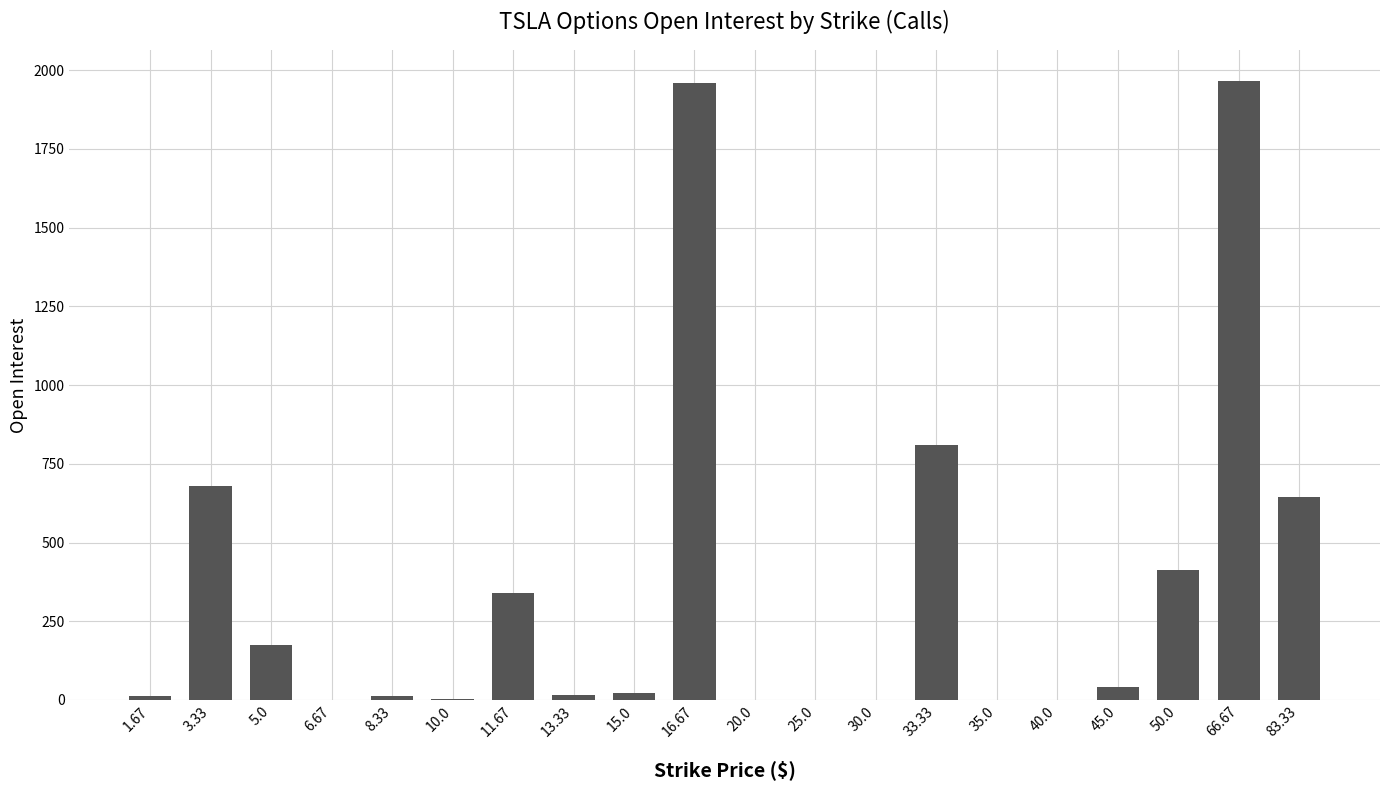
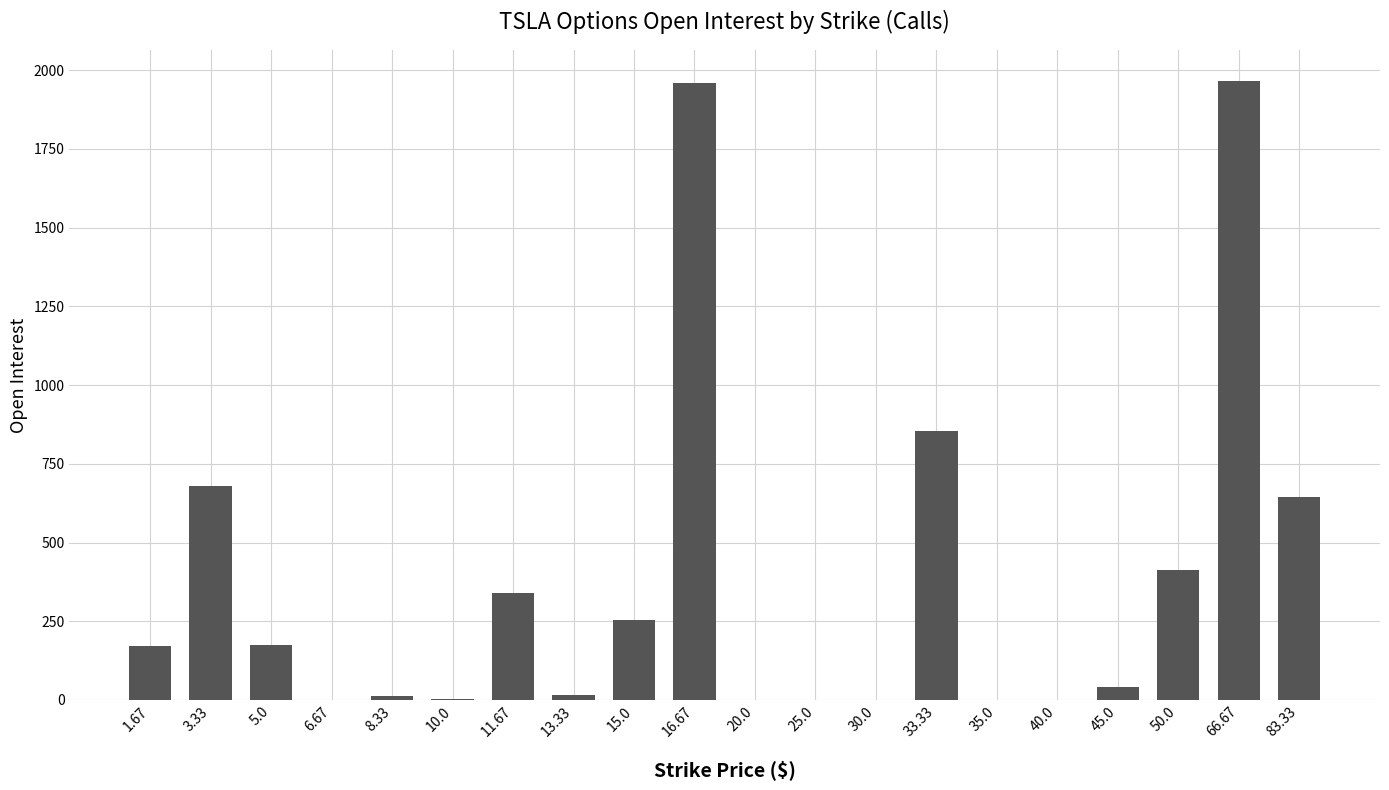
1.67: 10 -> 170
15.0: 20 -> 260
33.33: 810 -> 850
